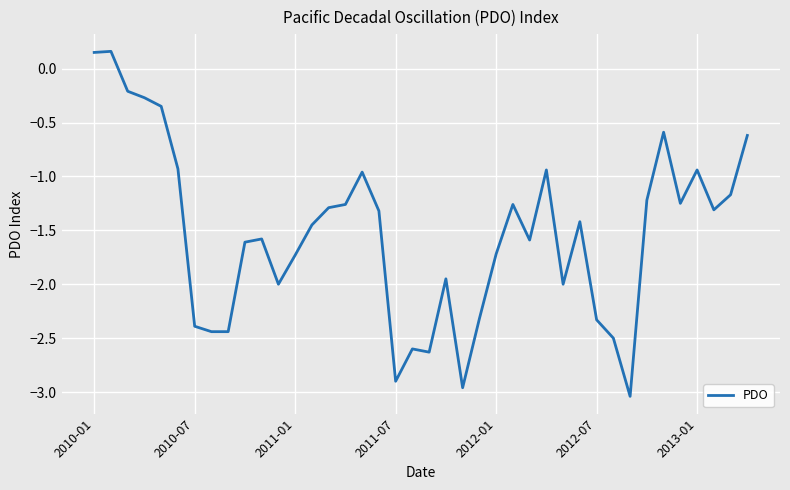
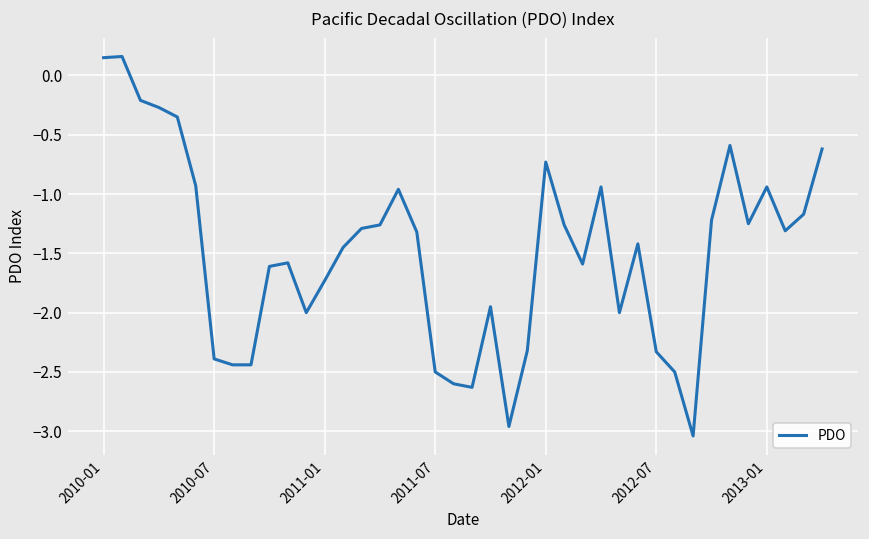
2011-07: -2.9 -> -2.5
2012-01: -1.72 -> -0.73
